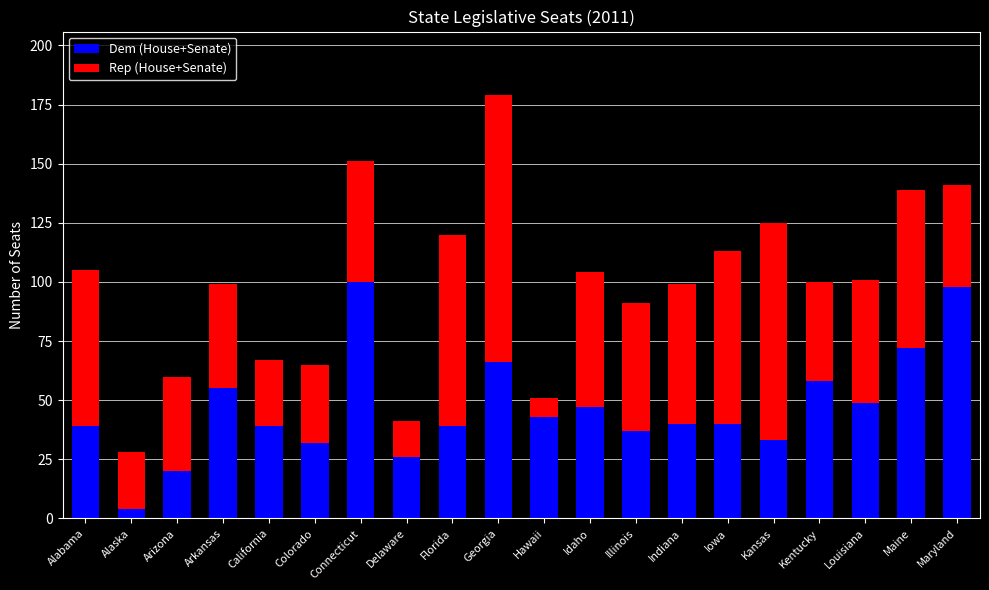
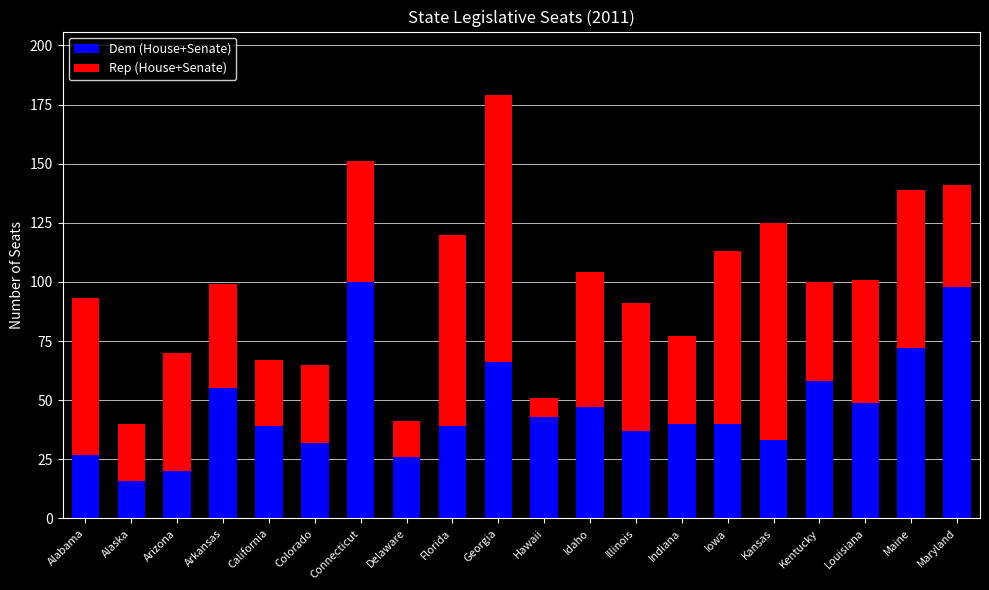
Dem (House+Senate), Alabama: 39 -> 27
Dem (House+Senate), Alaska: 4 -> 16
Rep (House+Senate), Arizona: 40 -> 50
Rep (House+Senate), Indiana: 59 -> 37
